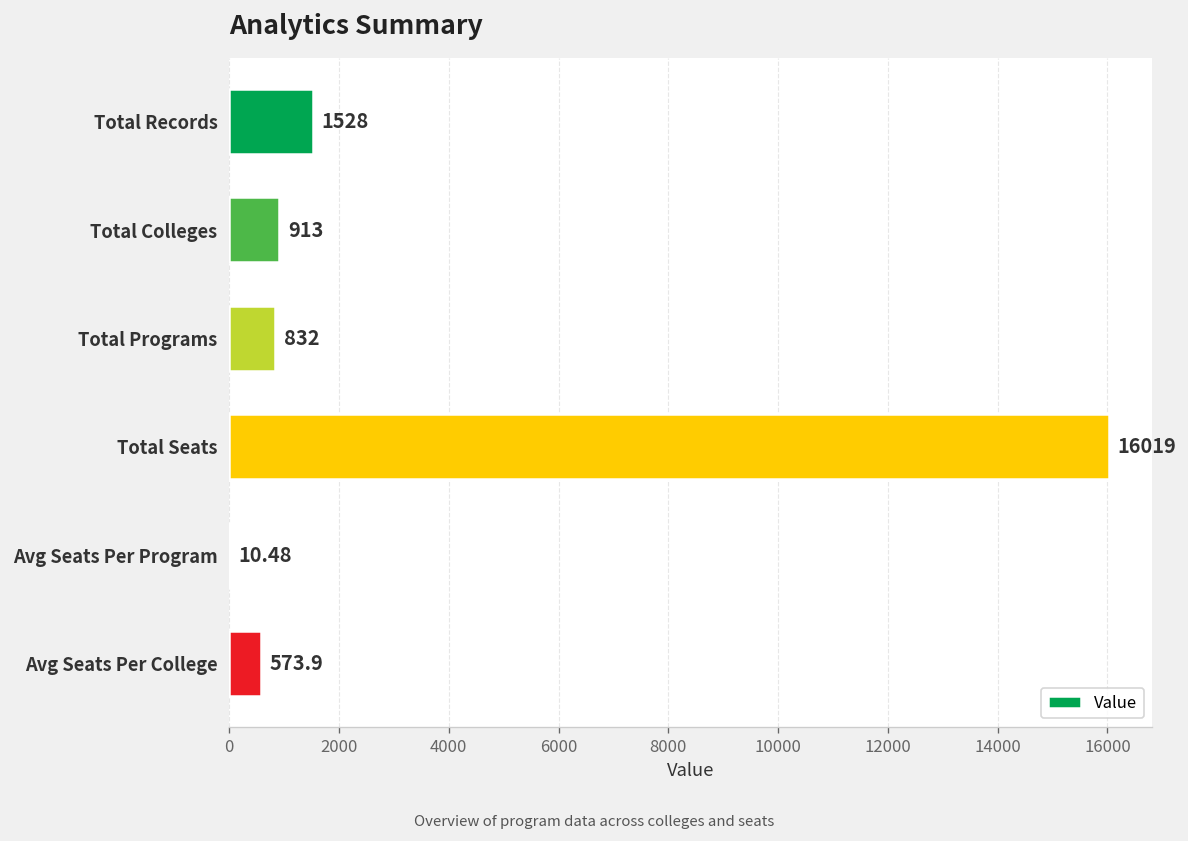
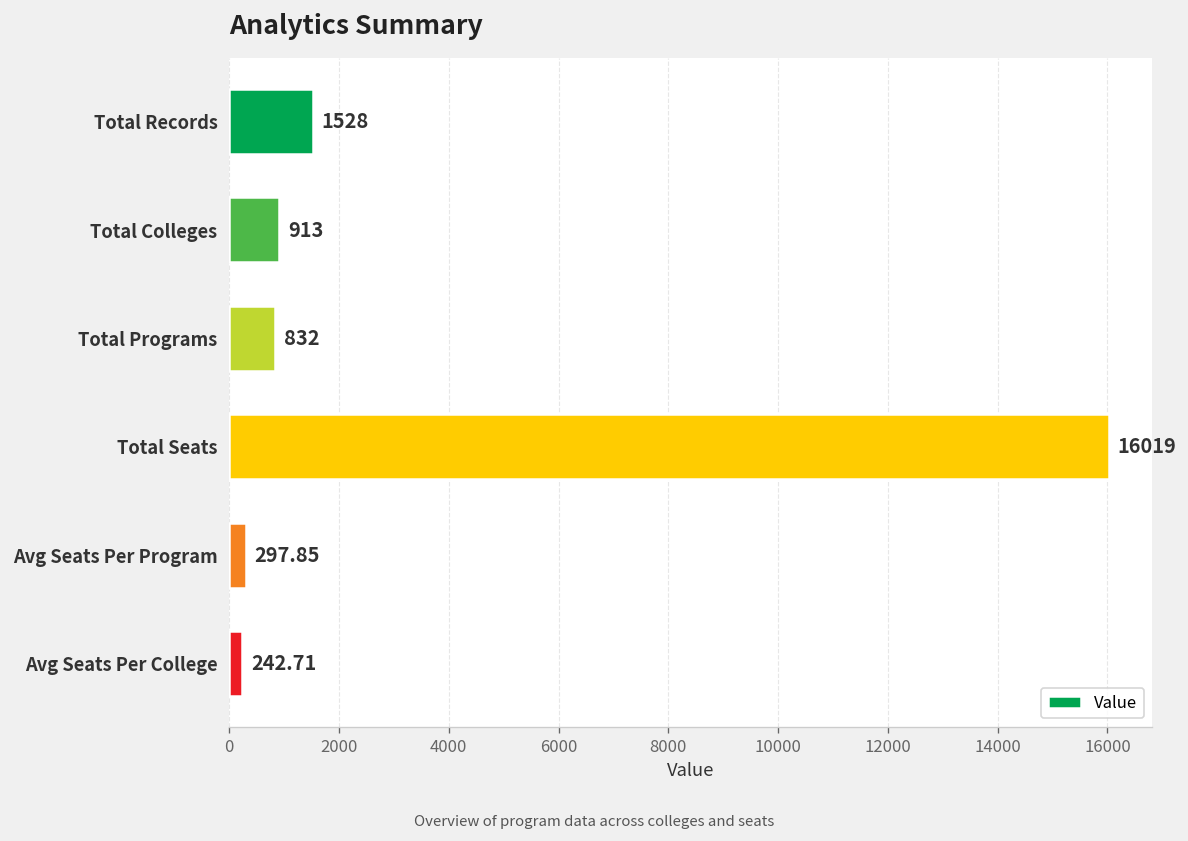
Avg Seats Per Program: 10.48 -> 297.85
Avg Seats Per College: 573.9 -> 242.71
